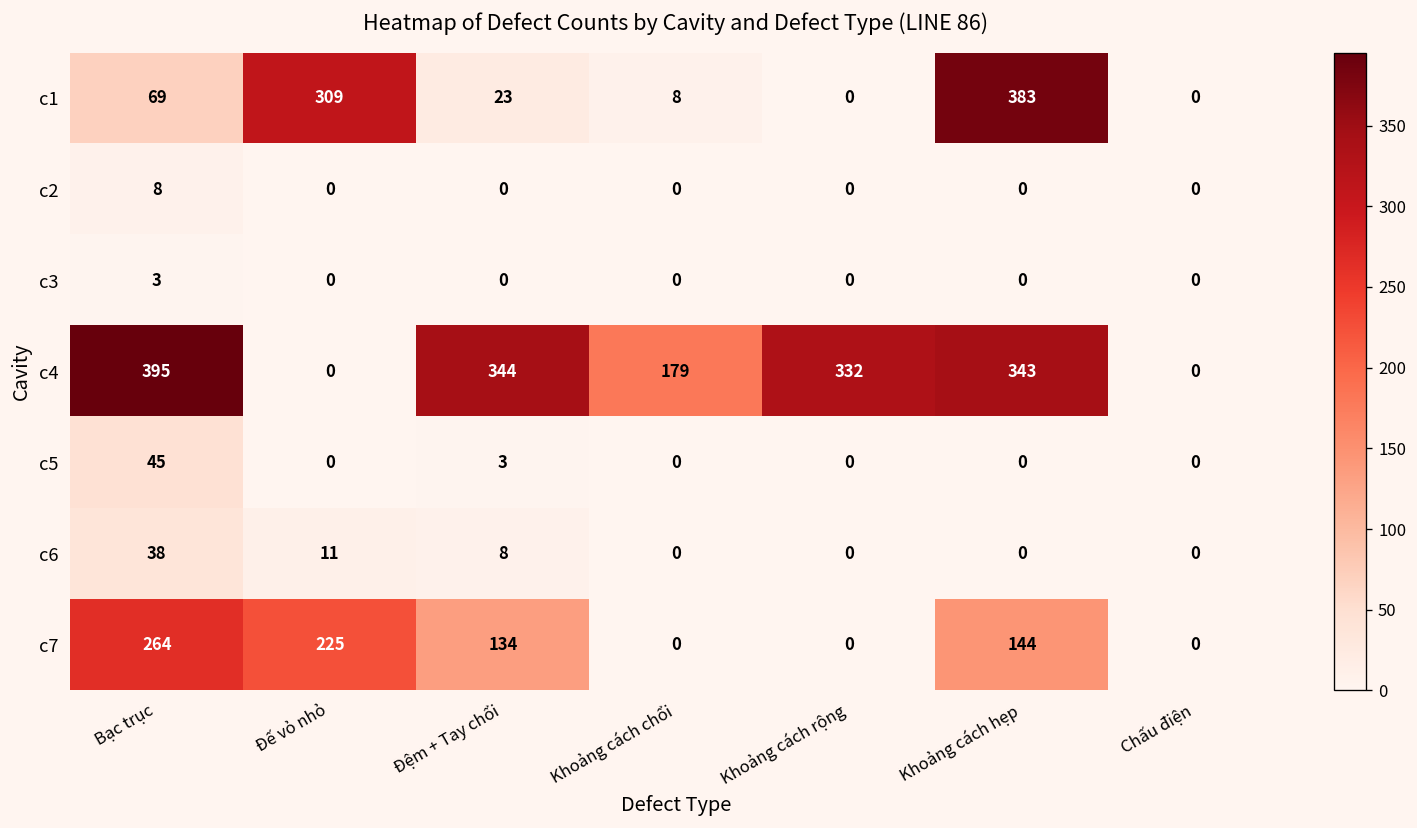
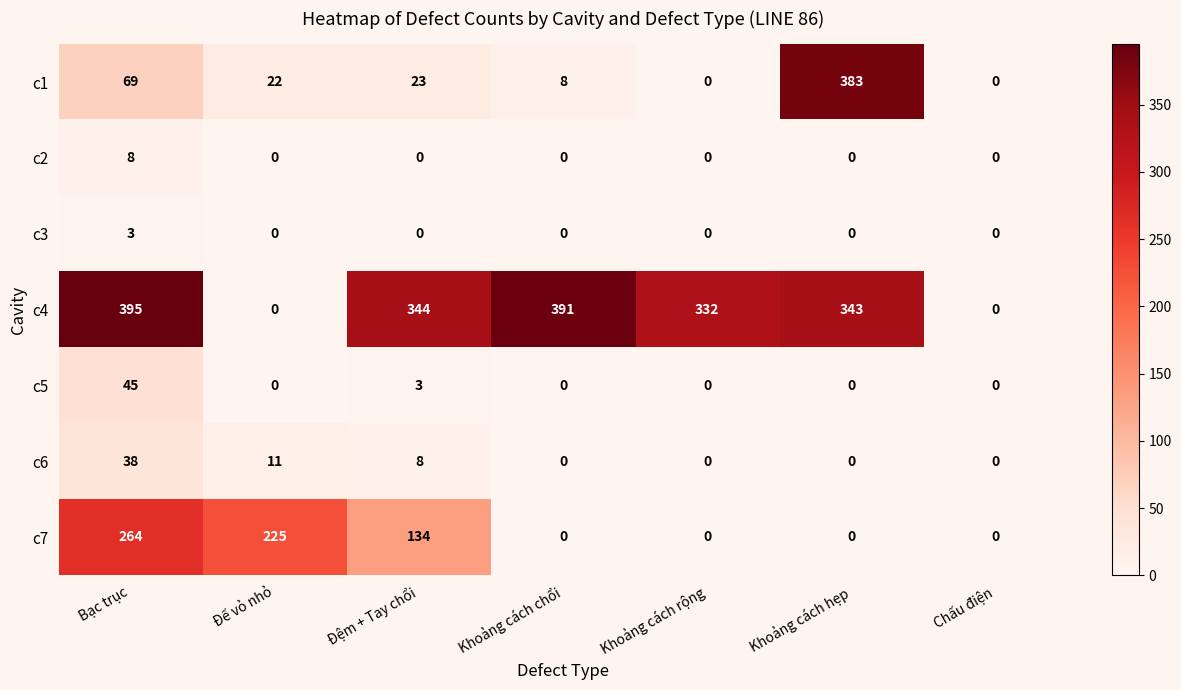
c1, Đế vỏ nhỏ: 309 -> 22
c4, Khoảng cách chổi: 179 -> 391
c7, Khoảng cách hẹp: 144 -> 0
